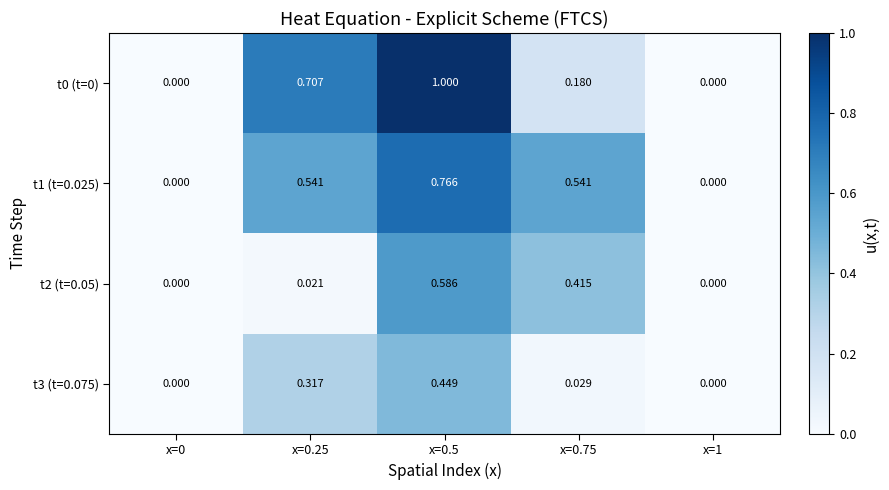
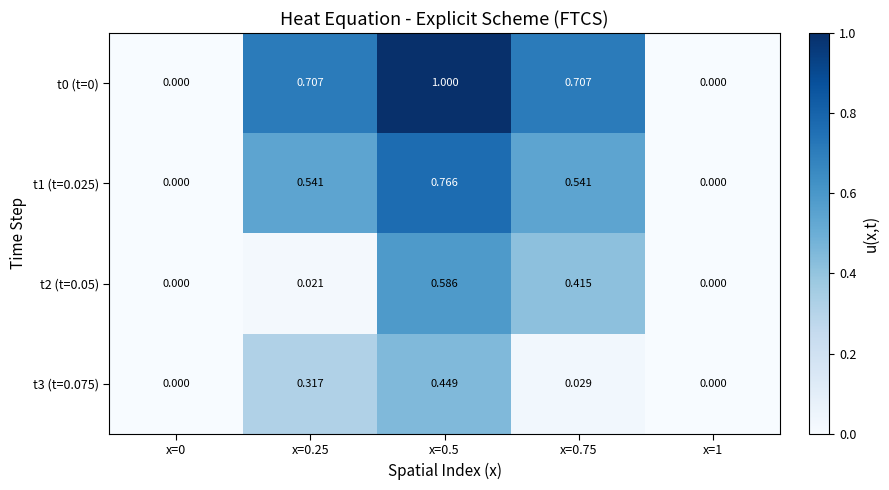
t0 (t=0), x=0.75: 0.180 -> 0.707
